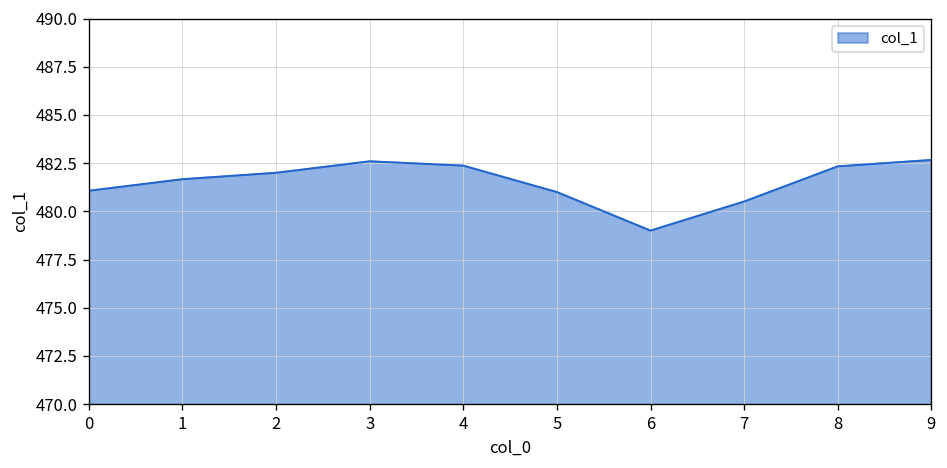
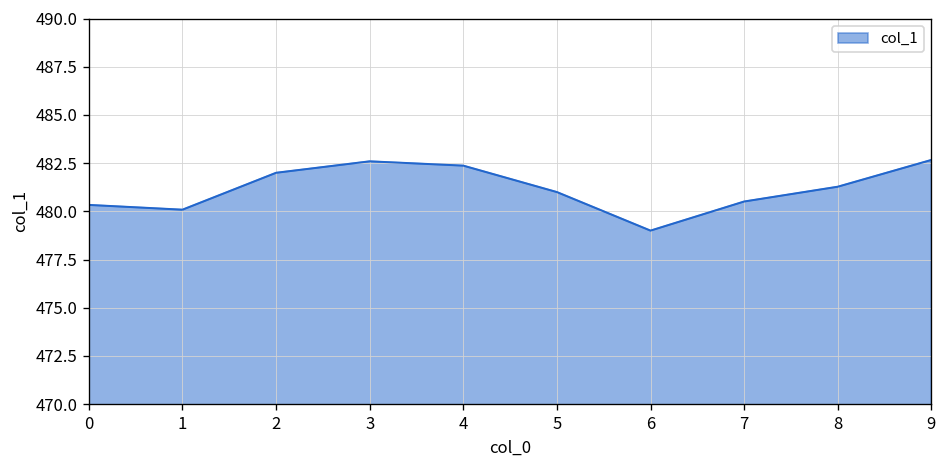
0: 481.1 -> 480.3
1: 481.7 -> 480.1
8: 482.3 -> 481.3
